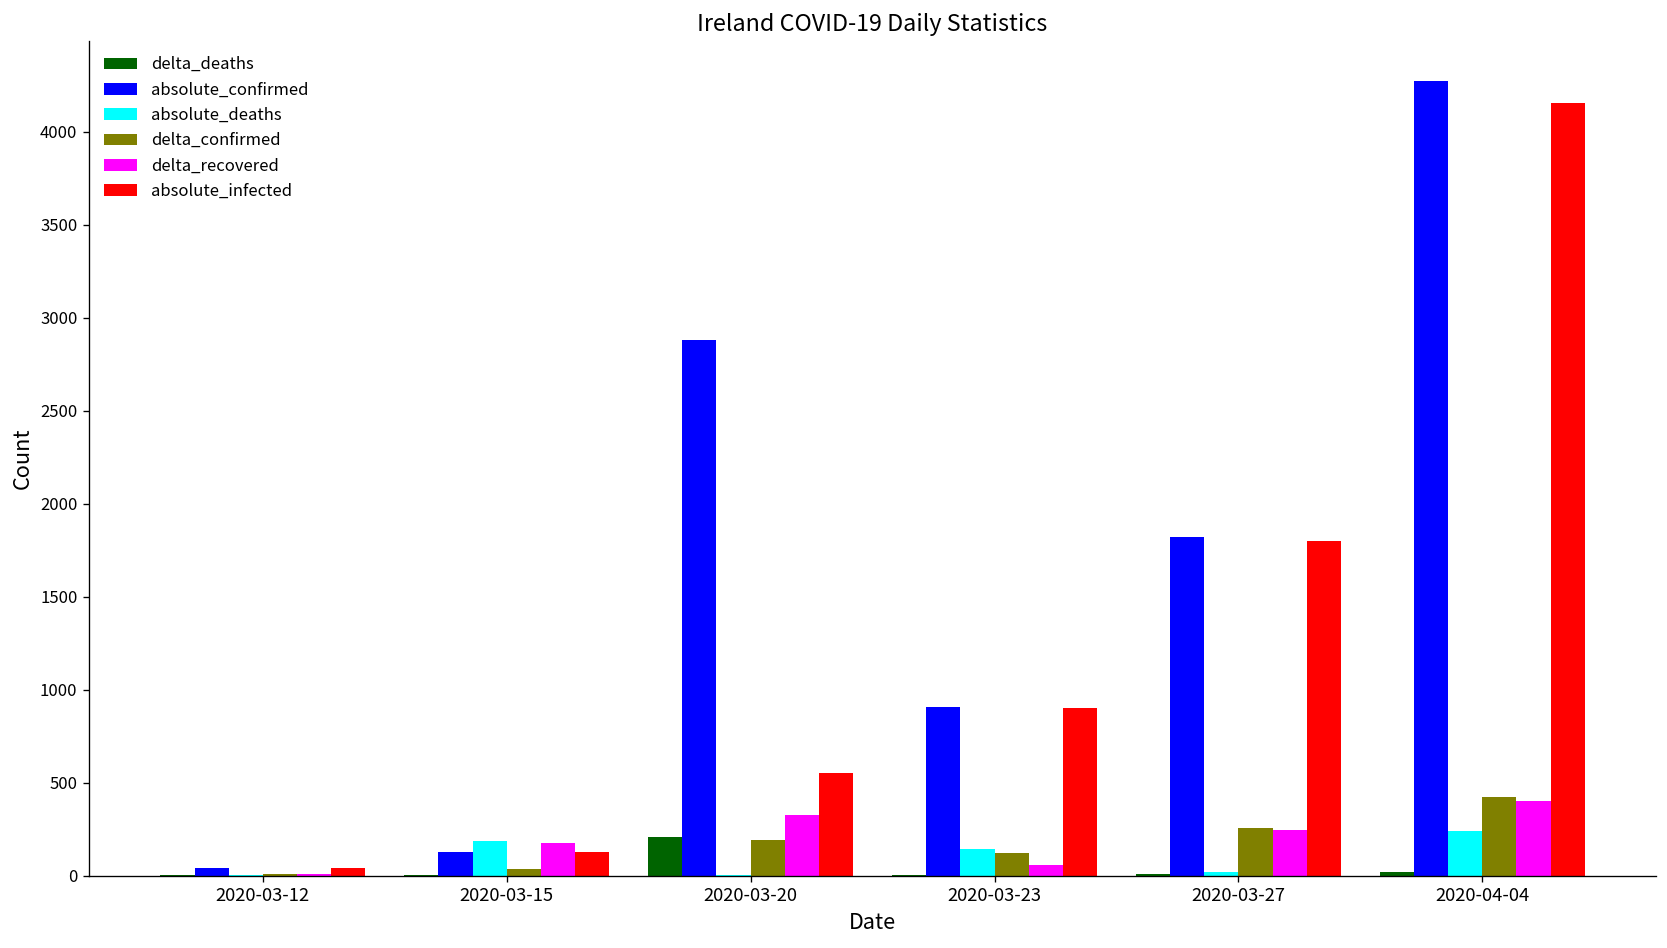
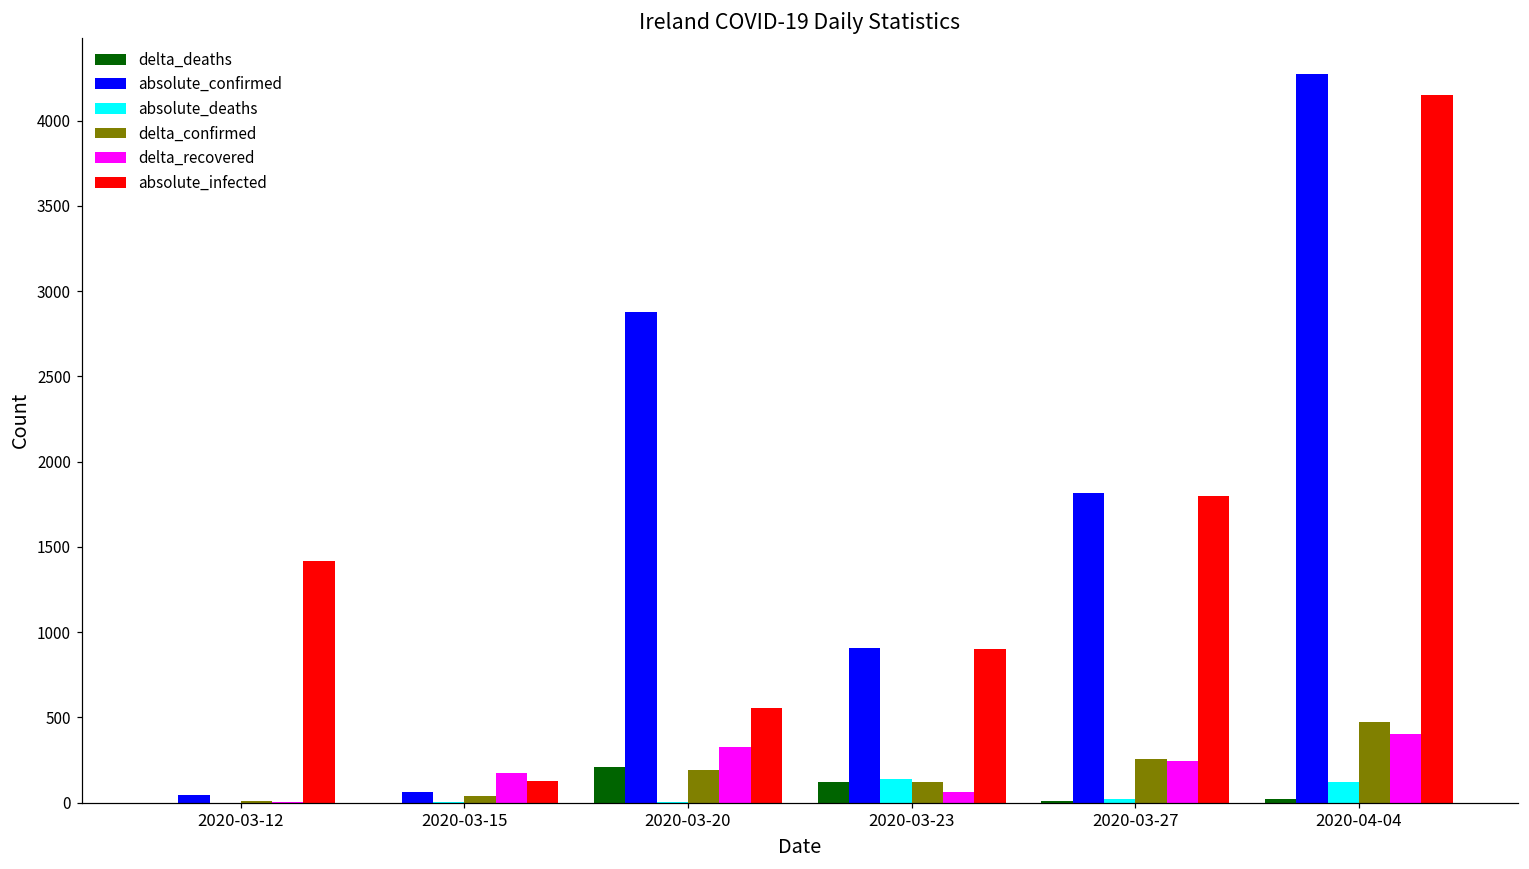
absolute_infected, 2020-03-12: 40 -> 1420
absolute_confirmed, 2020-03-15: 130 -> 60
absolute_deaths, 2020-03-15: 190 -> 0
delta_deaths, 2020-03-23: 0 -> 120
absolute_deaths, 2020-04-04: 240 -> 120
delta_confirmed, 2020-04-04: 420 -> 480
